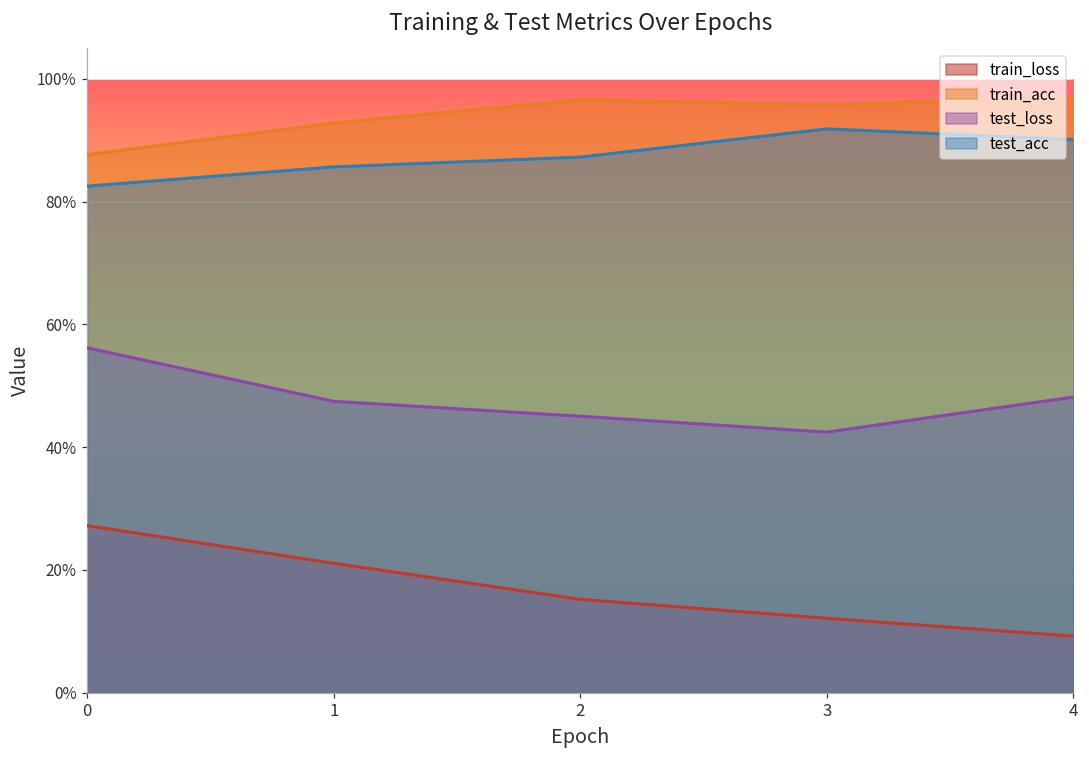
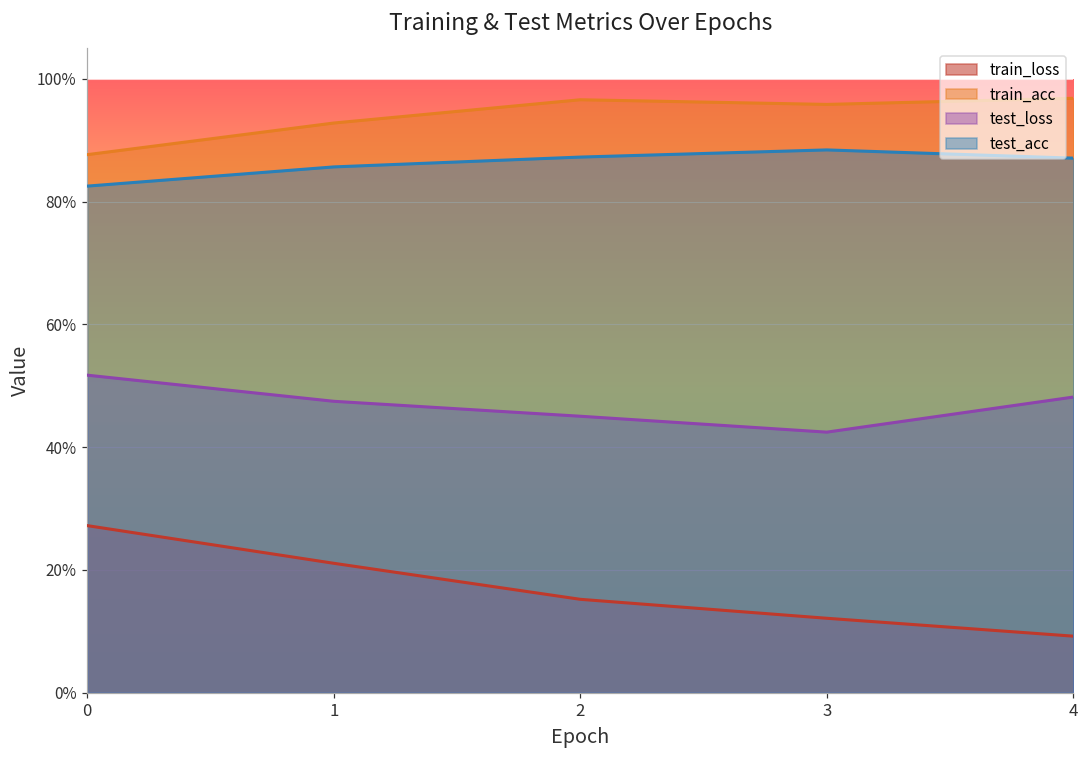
test_loss, 0: 56% -> 52%
test_acc, 3: 92% -> 88%
test_acc, 4: 90% -> 87%
